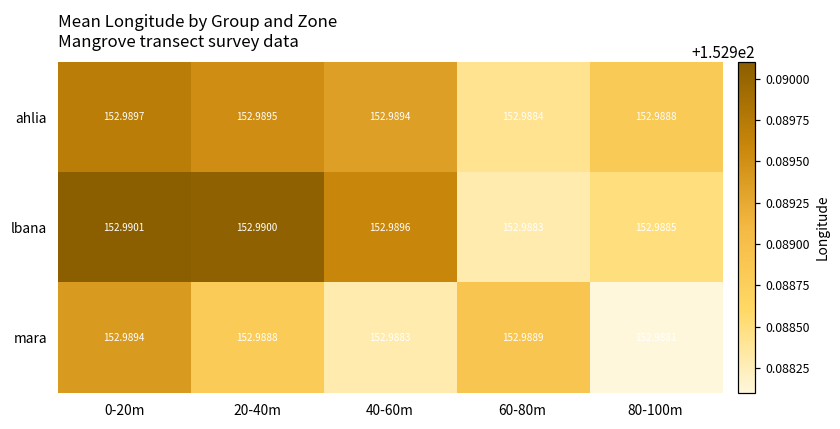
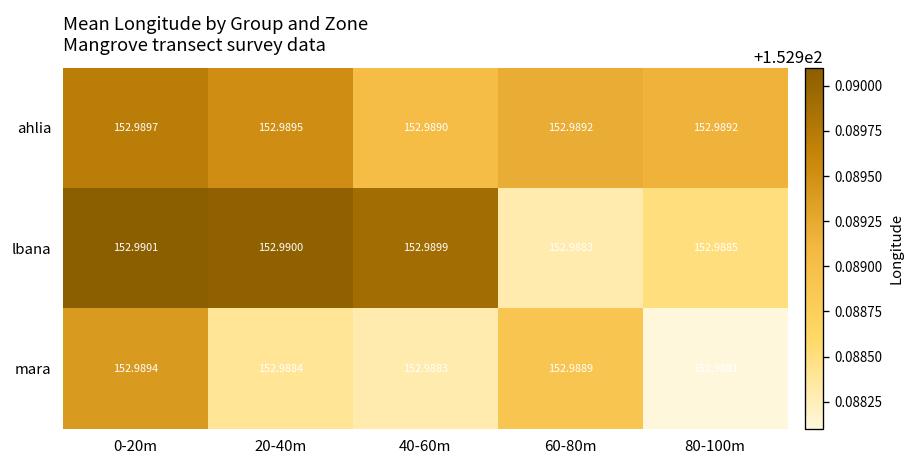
ahlia, 40-60m: 152.9894 -> 152.9890
ahlia, 60-80m: 152.9884 -> 152.9892
ahlia, 80-100m: 152.9888 -> 152.9892
lbana, 40-60m: 152.9896 -> 152.9899
mara, 20-40m: 152.9888 -> 152.9884
